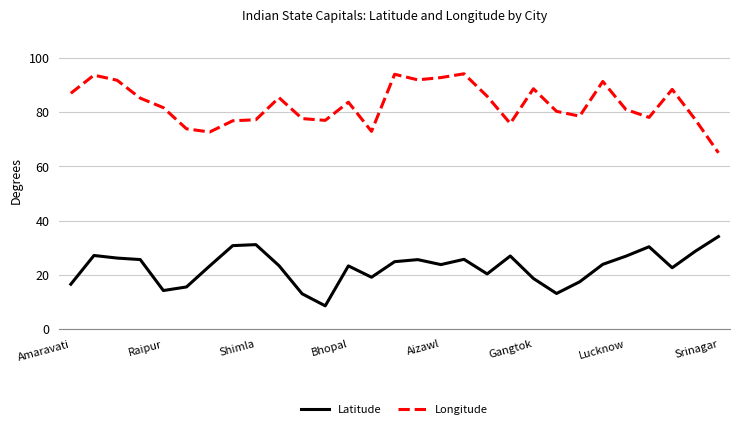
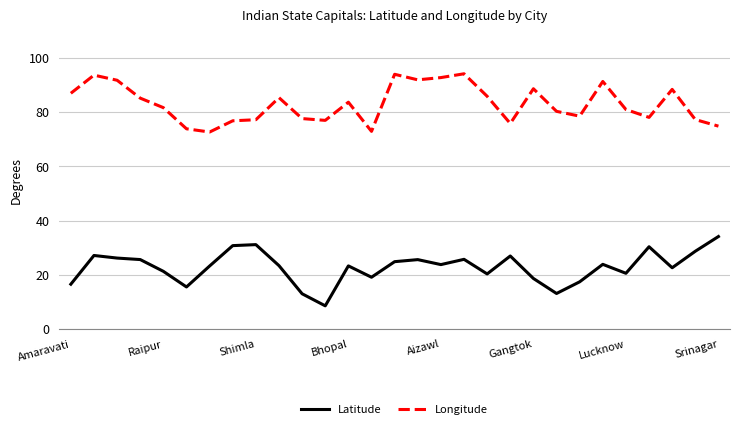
Latitude, Raipur: 14 -> 21
Latitude, Lucknow: 27 -> 21
Longitude, Srinagar: 65 -> 75
